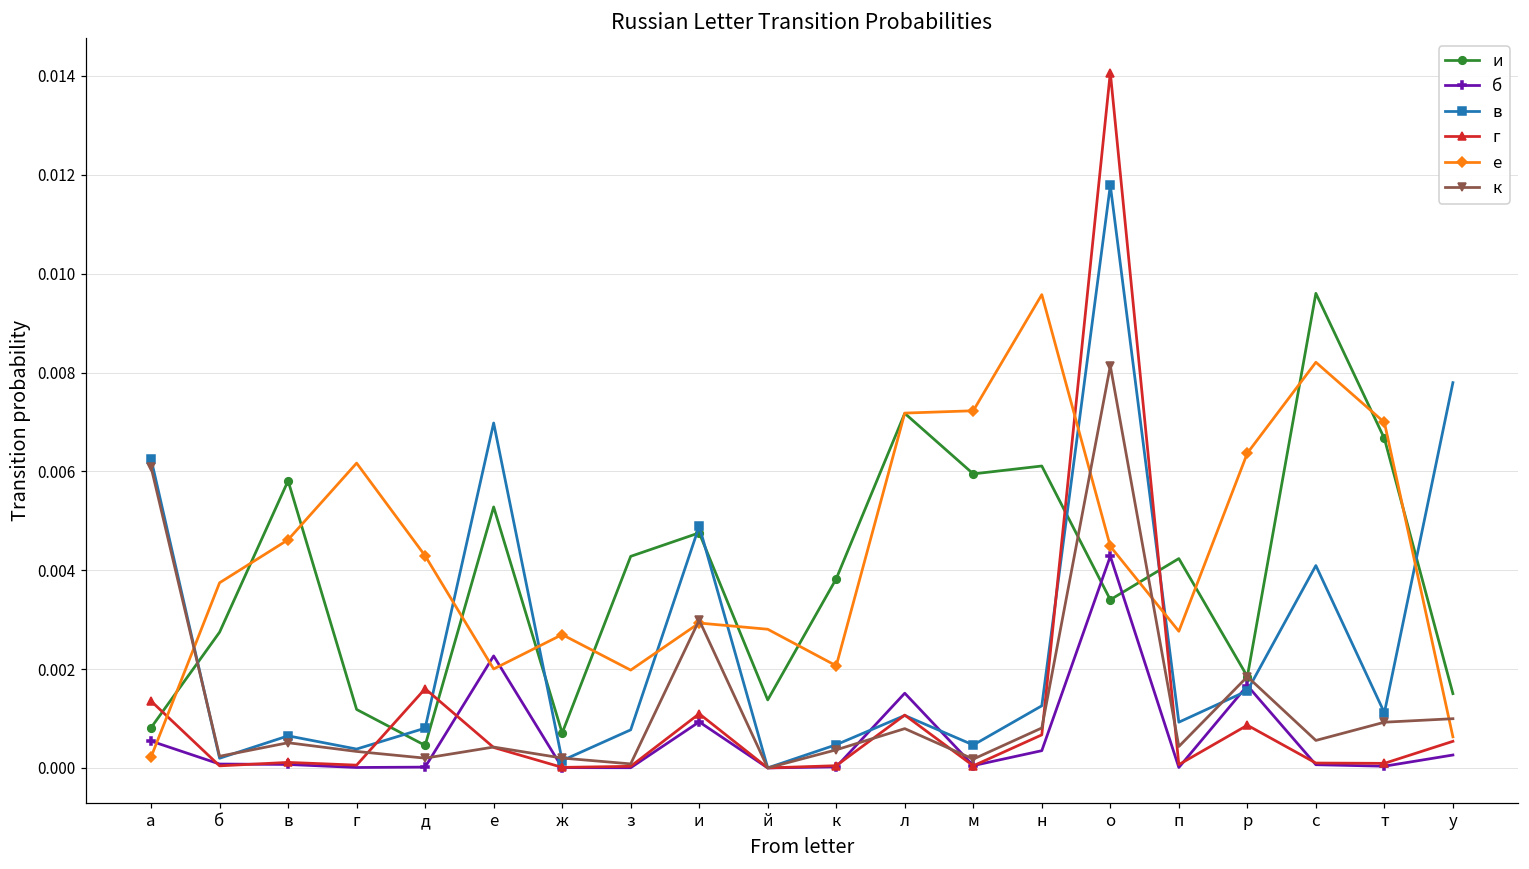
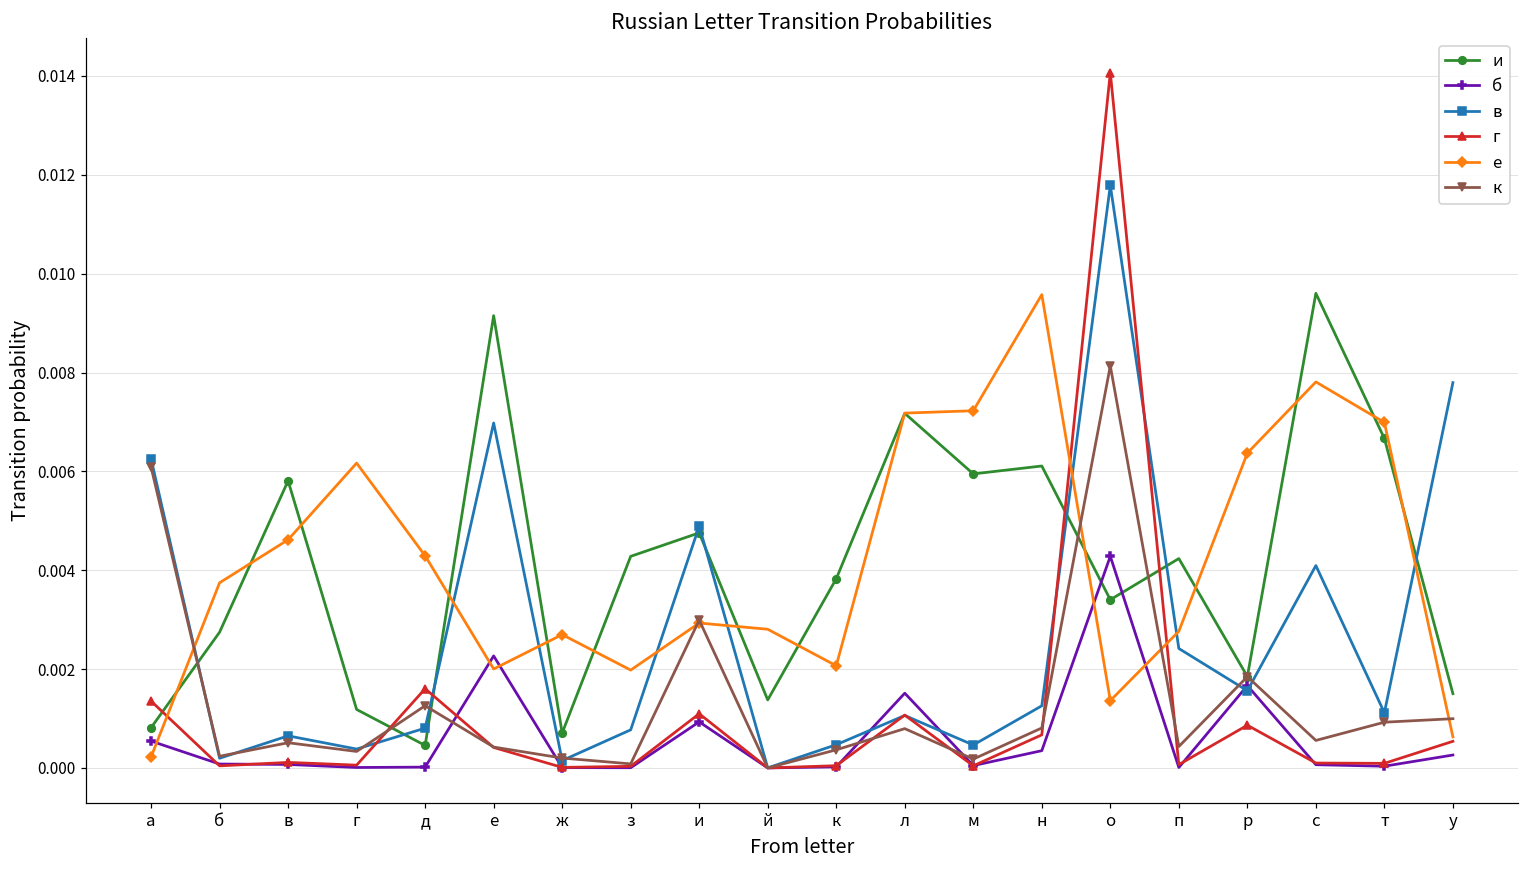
к, д: 0.0002 -> 0.0013
и, е: 0.0053 -> 0.0092
е, о: 0.0045 -> 0.0014
в, п: 0.0009 -> 0.0024
е, с: 0.0082 -> 0.0078
